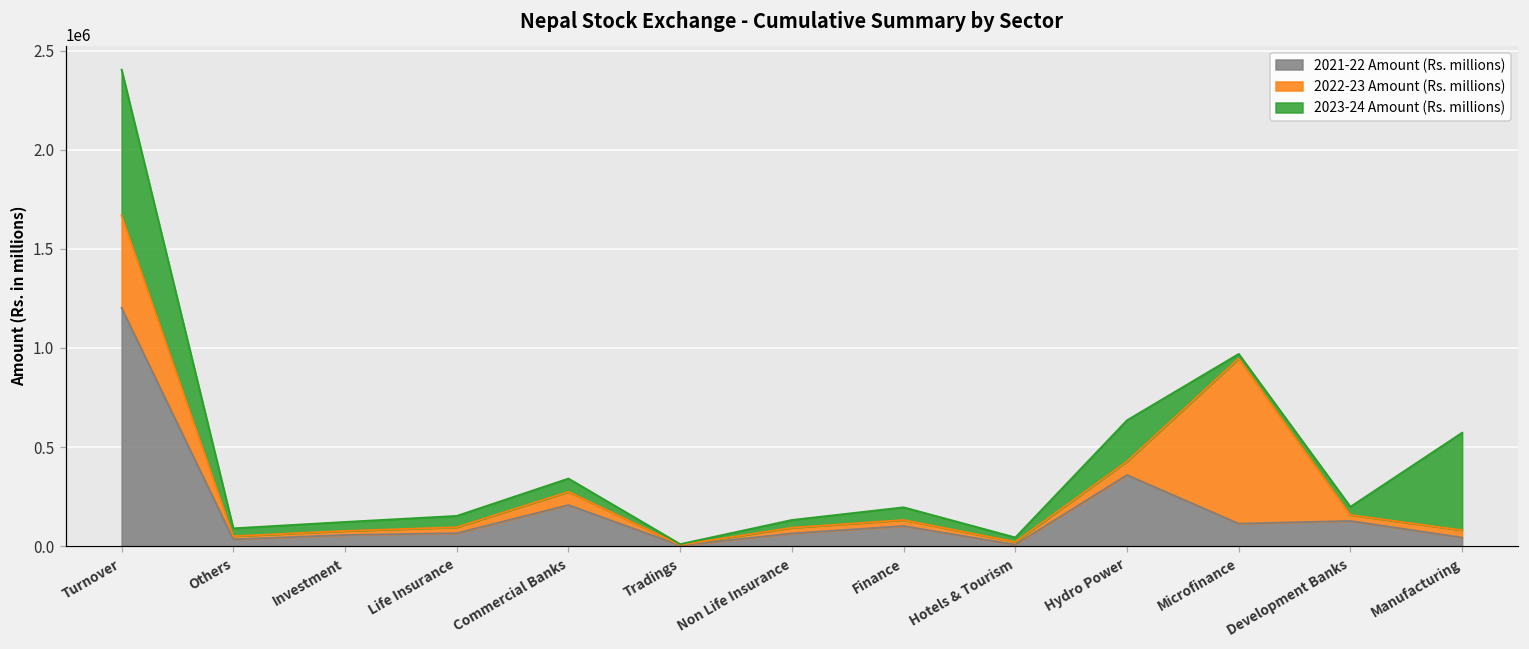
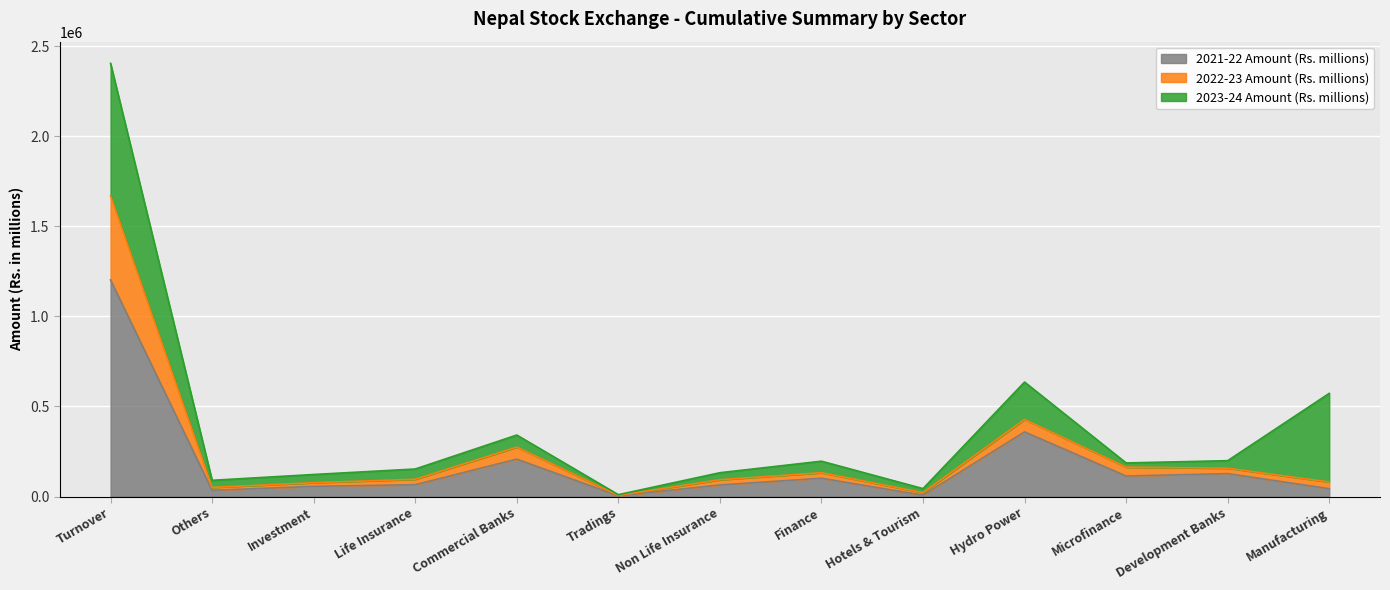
2022-23 Amount (Rs. millions), Microfinance: 830000 -> 50000
